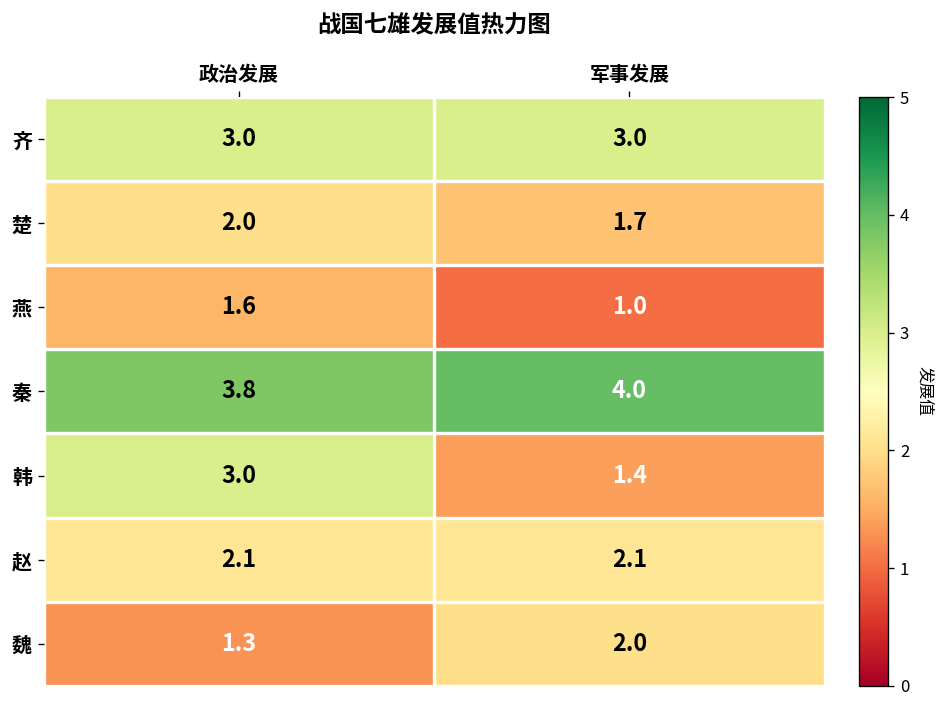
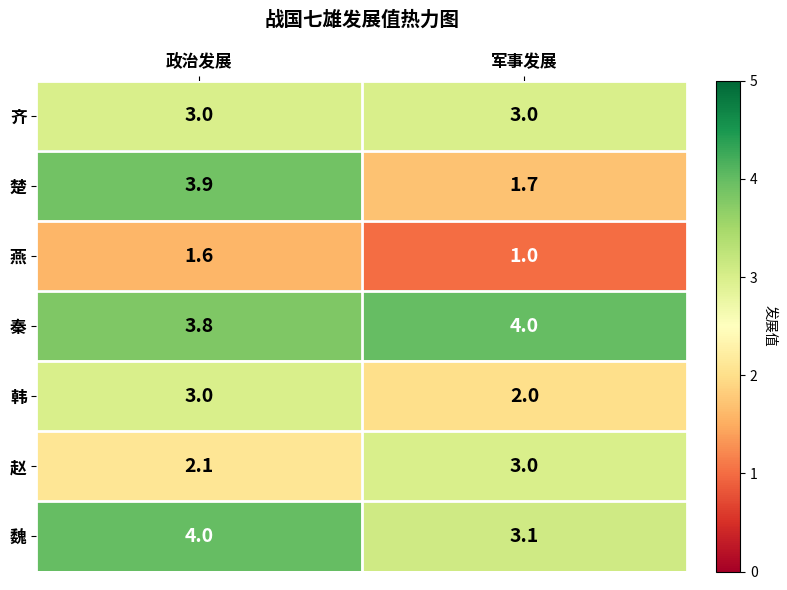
楚, 政治发展: 2.0 -> 3.9
韩, 军事发展: 1.4 -> 2.0
赵, 军事发展: 2.1 -> 3.0
魏, 政治发展: 1.3 -> 4.0
魏, 军事发展: 2.0 -> 3.1
